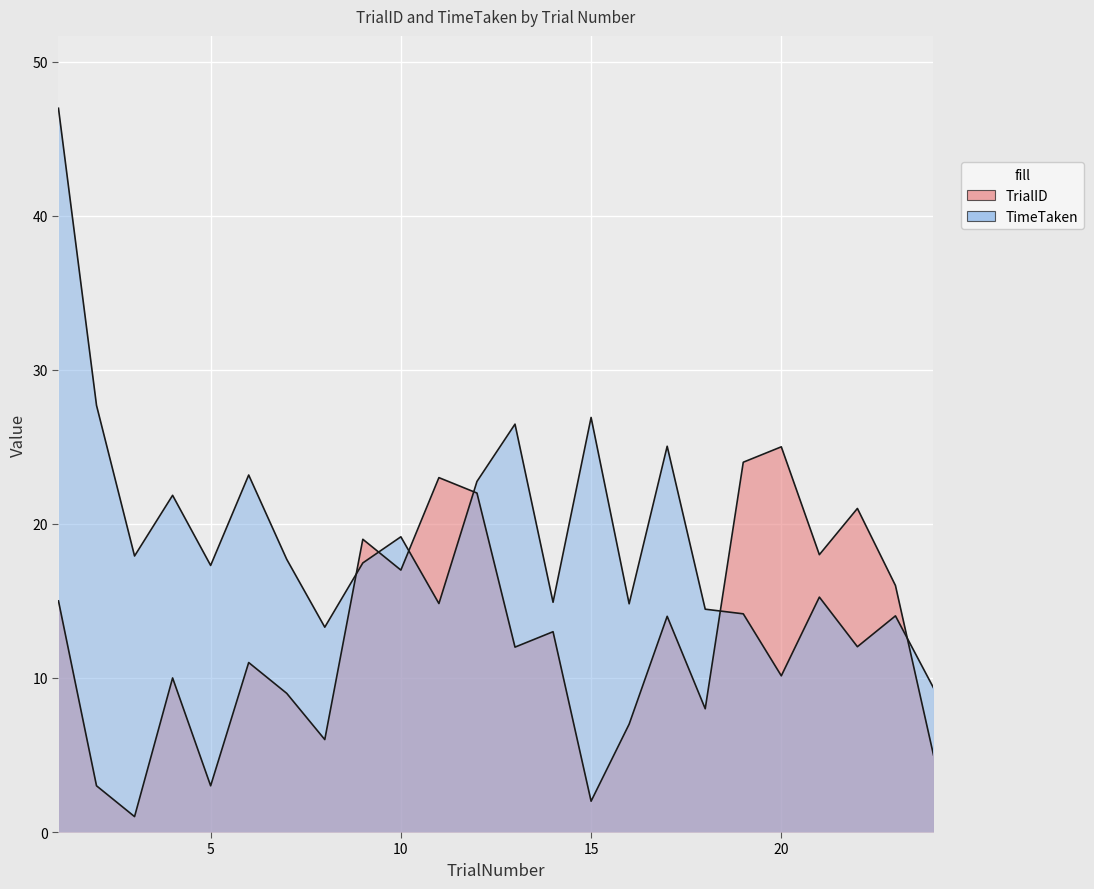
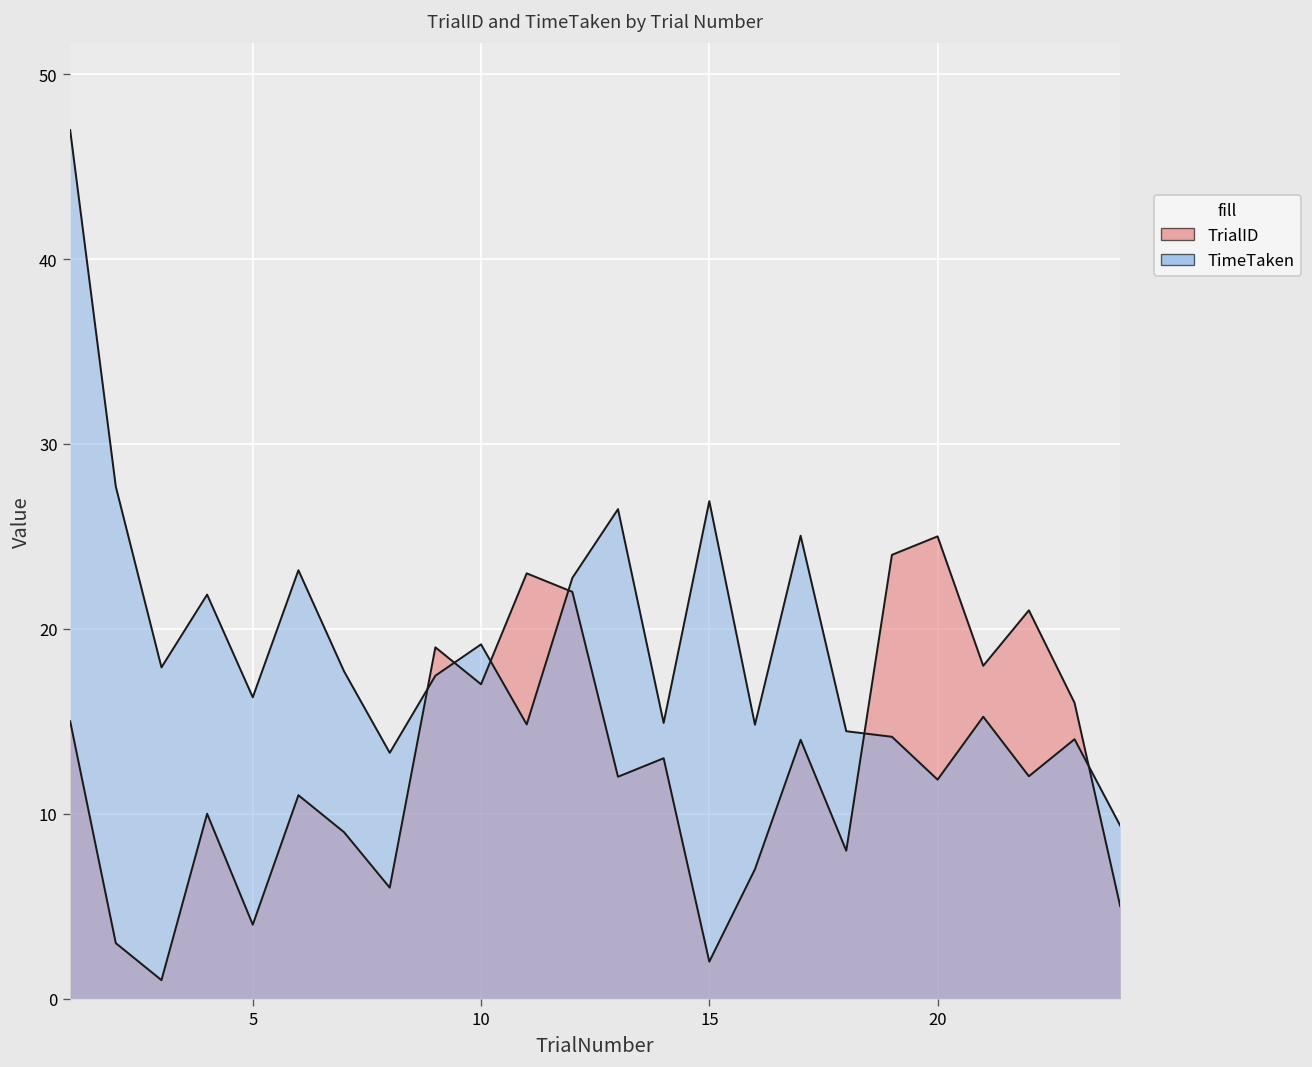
TrialID, 5: 3 -> 4
TimeTaken, 5: 17.3 -> 16.3
TimeTaken, 20: 10.1 -> 11.8
